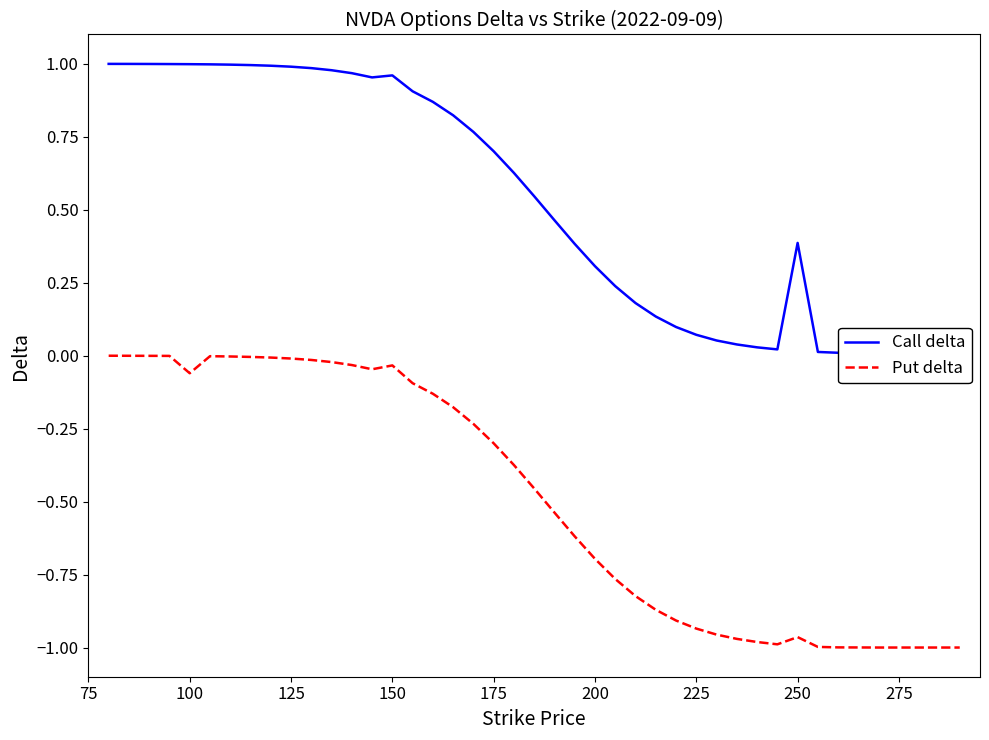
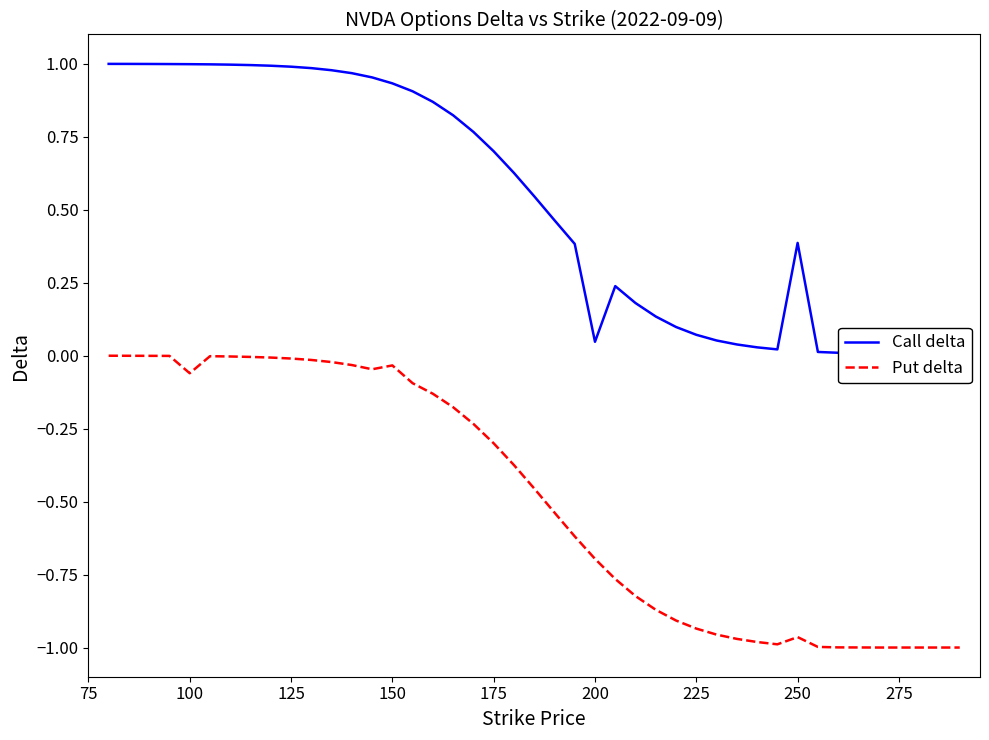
Call delta, 150: 0.96 -> 0.93
Call delta, 200: 0.31 -> 0.05
